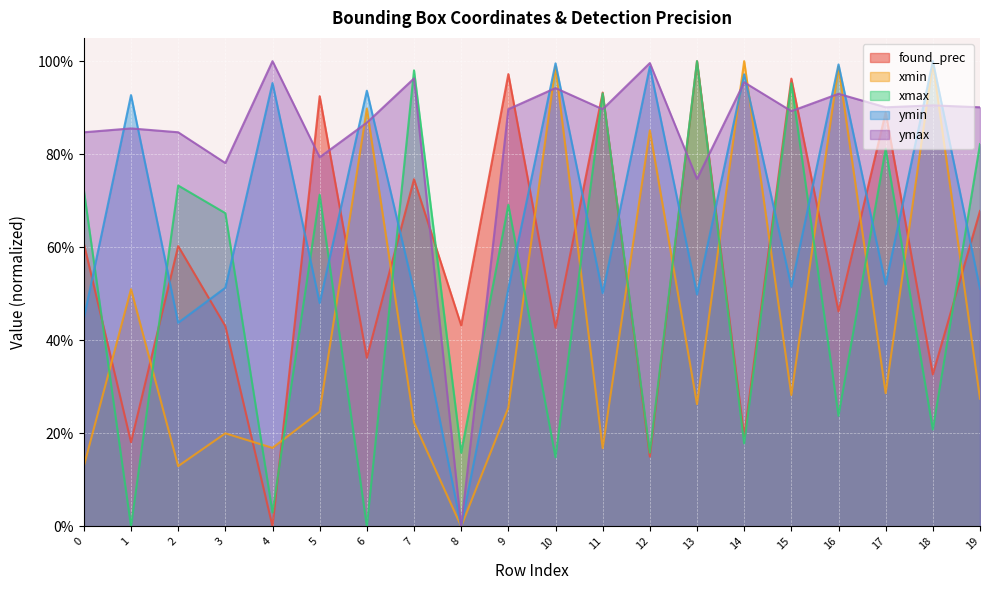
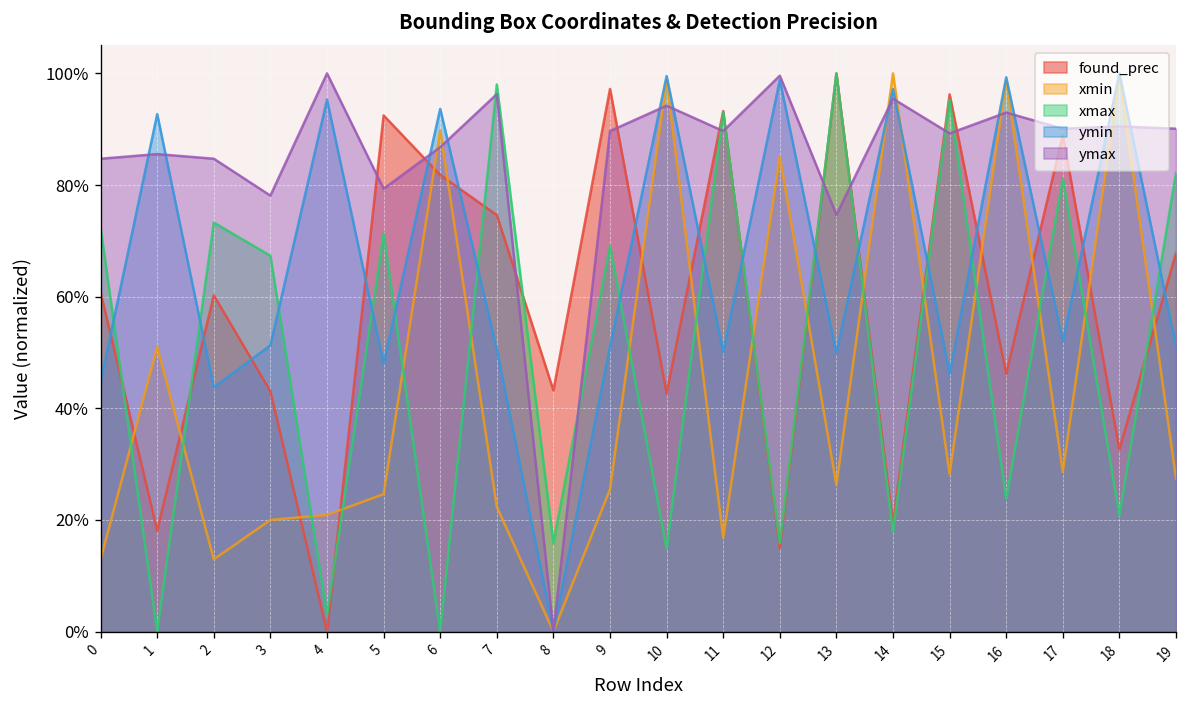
xmin, 4: 17% -> 21%
found_prec, 6: 36% -> 82%
ymin, 15: 52% -> 46%
